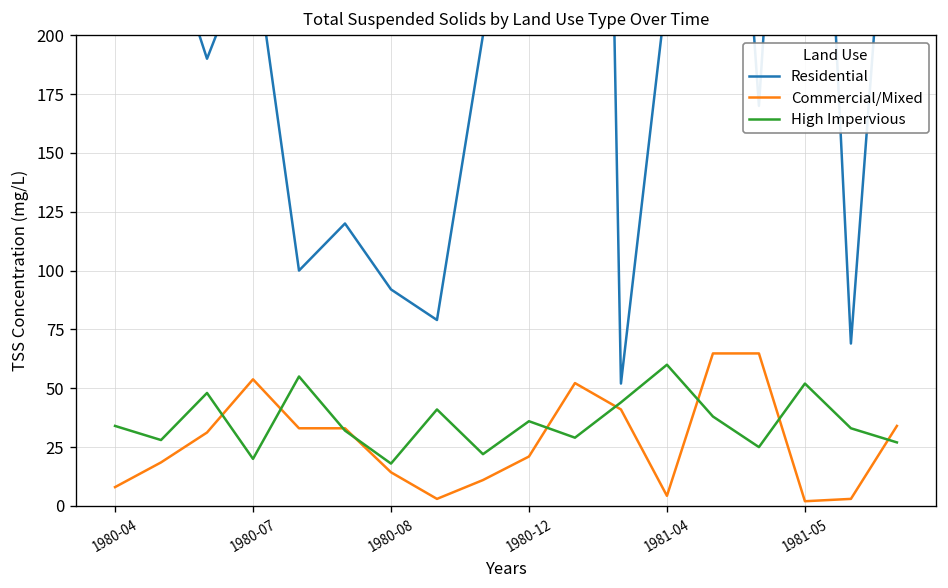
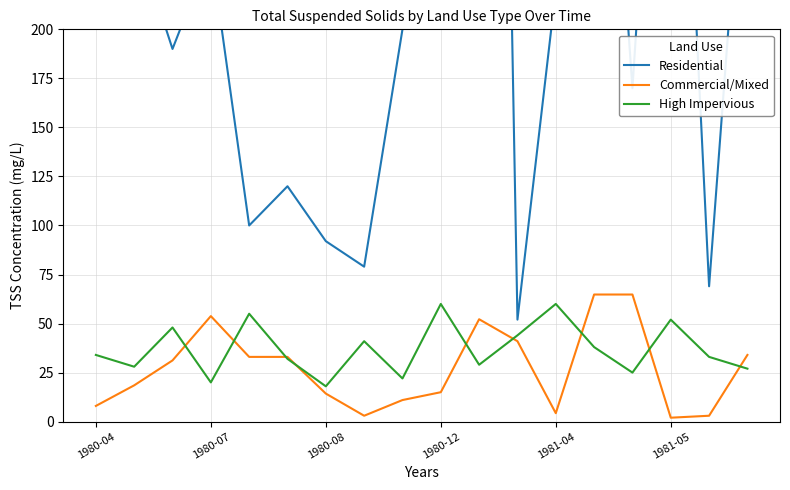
Commercial/Mixed, 1980-12: 21 -> 15
High Impervious, 1980-12: 36 -> 60
